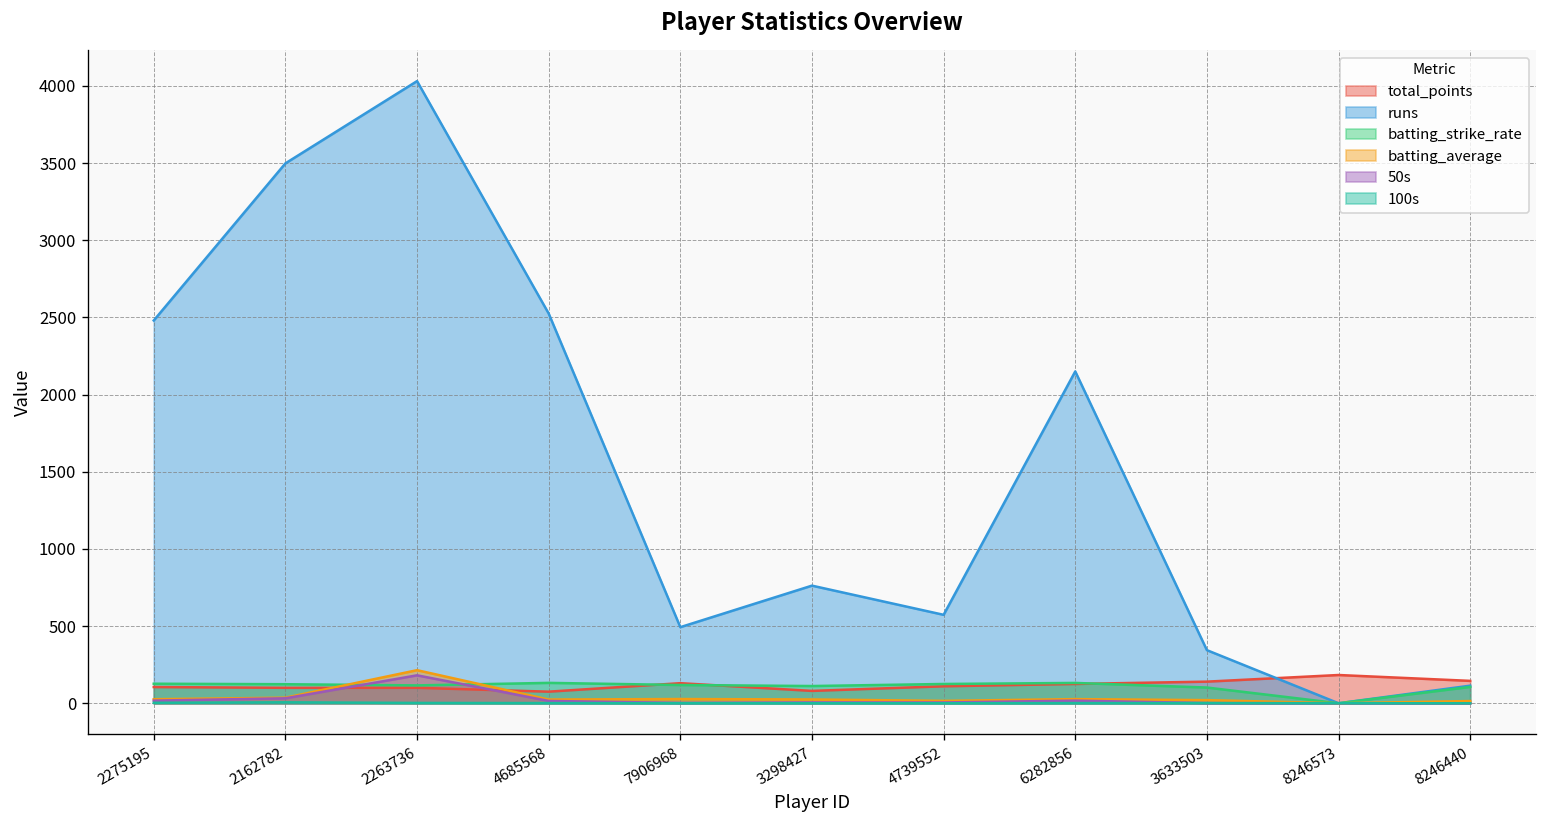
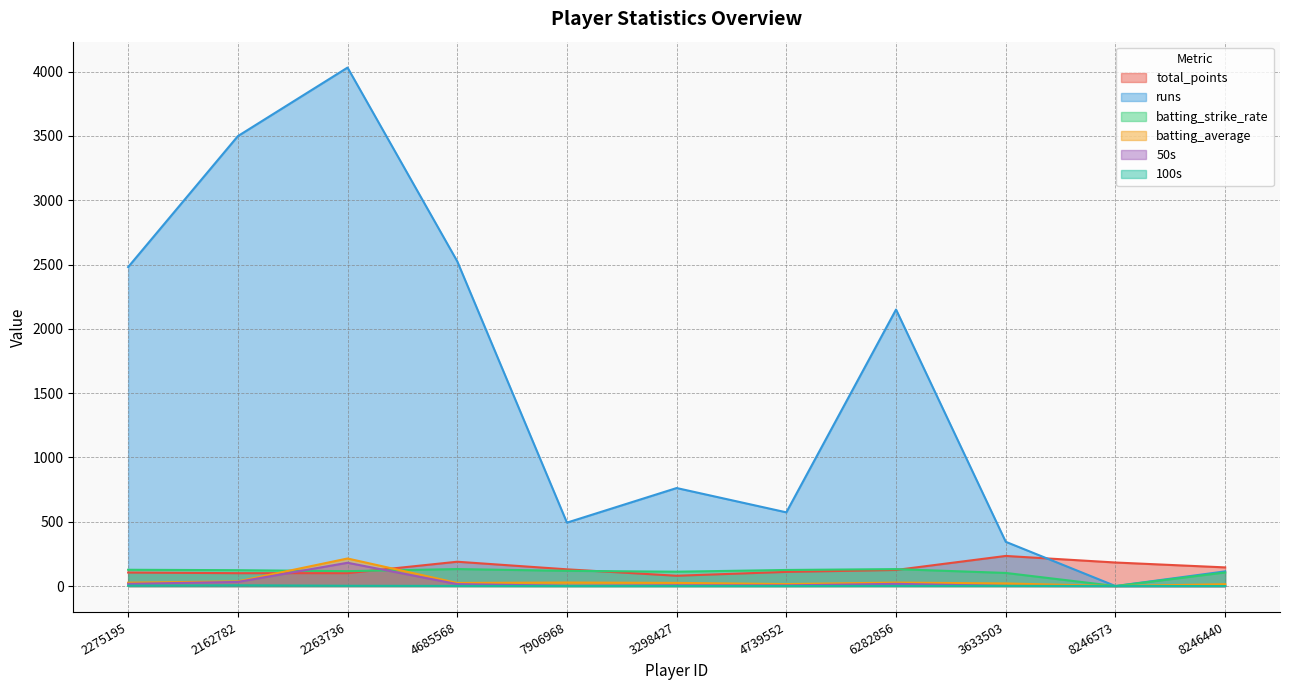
total_points, 4685568: 80 -> 190
total_points, 3633503: 140 -> 230
